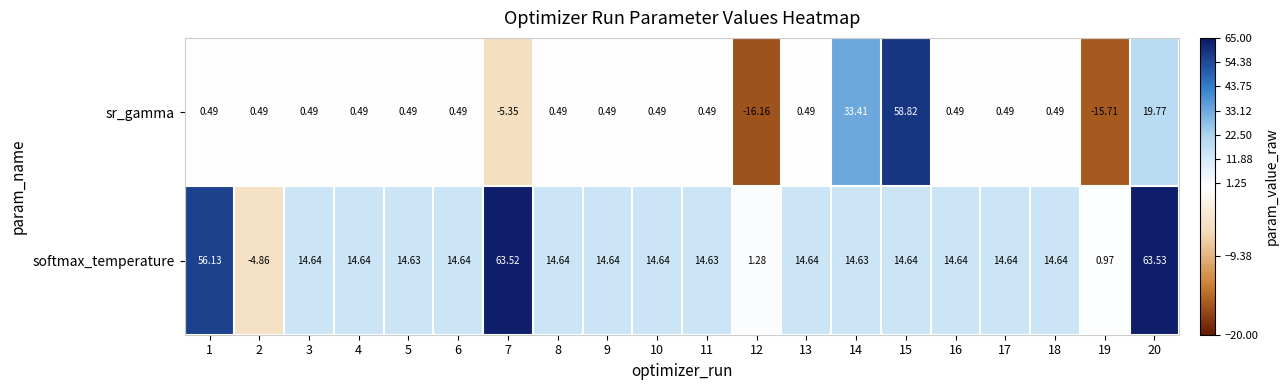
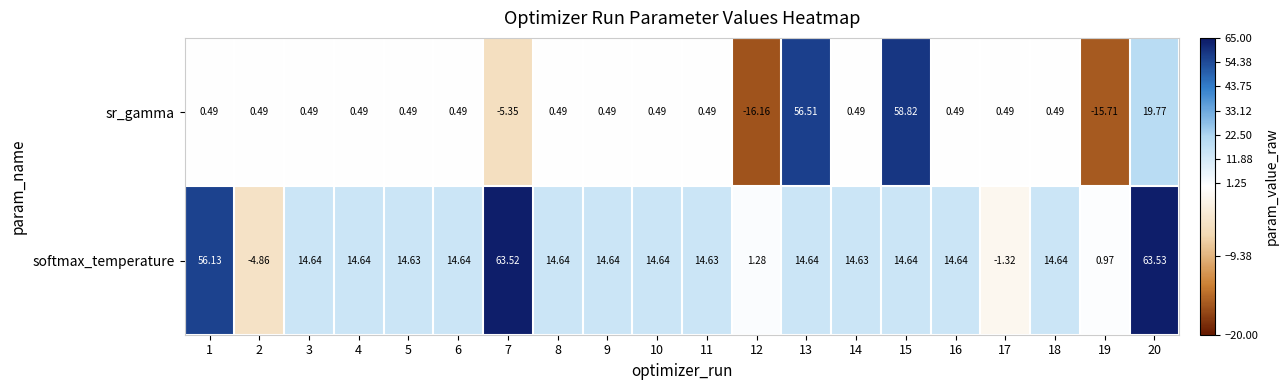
sr_gamma, 13: 0.49 -> 56.51
sr_gamma, 14: 33.41 -> 0.49
softmax_temperature, 17: 14.64 -> -1.32
